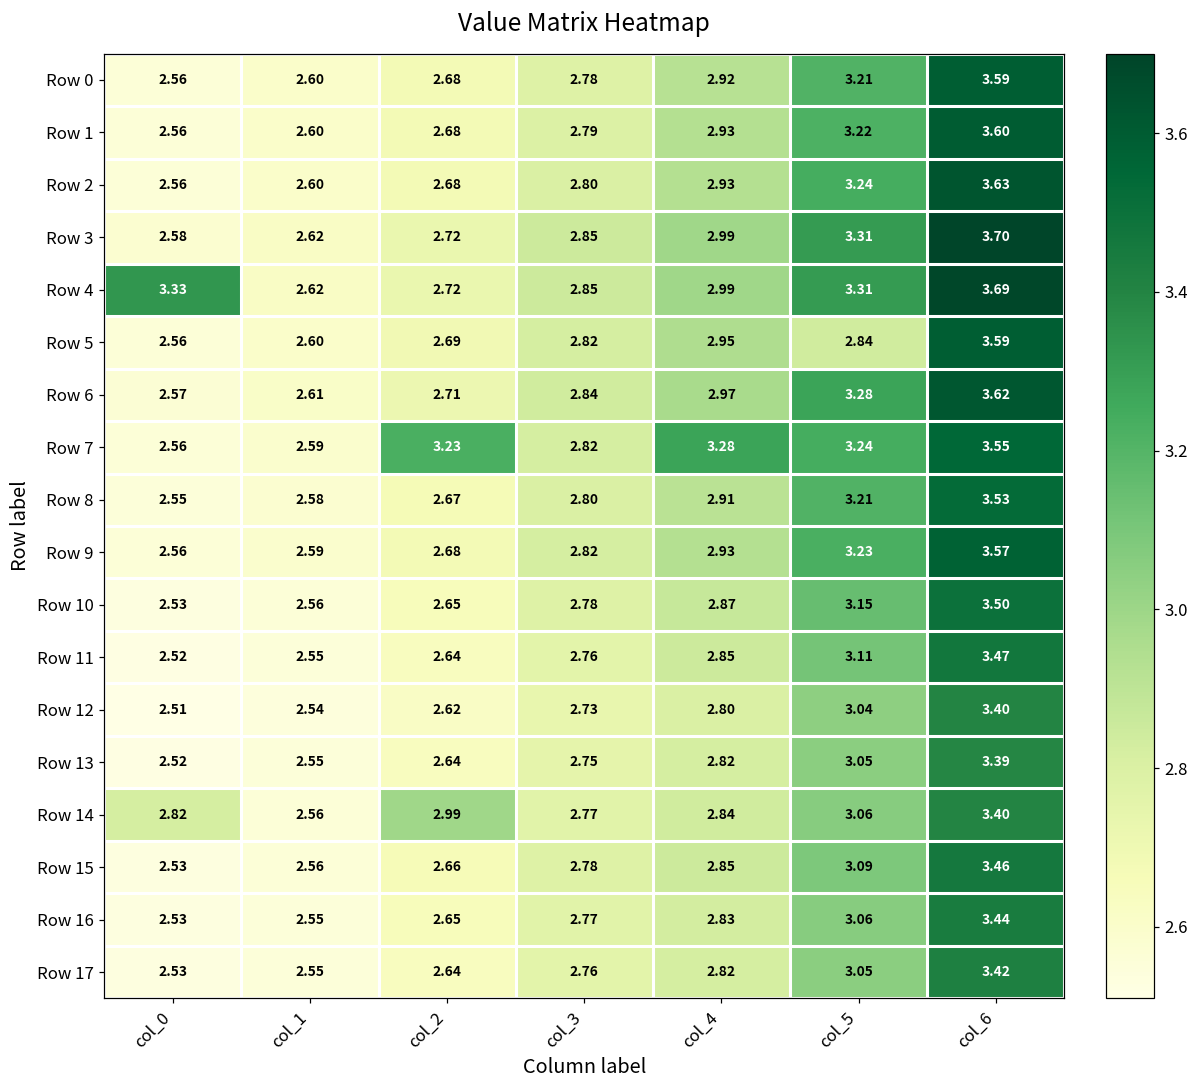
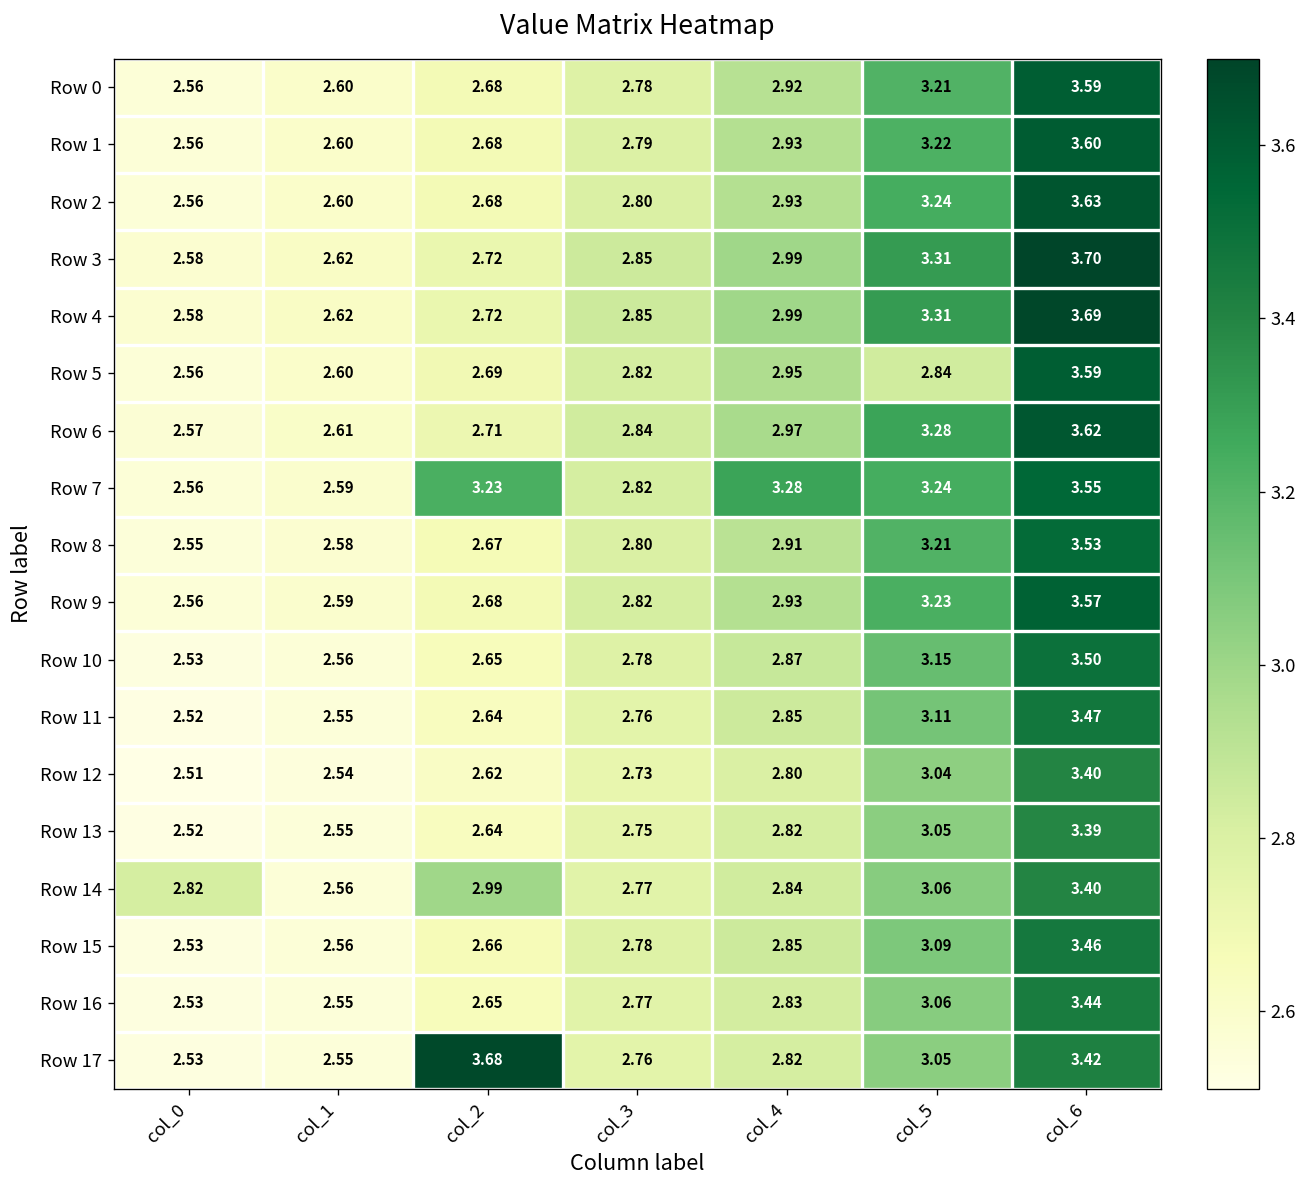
Row 4, col_0: 3.33 -> 2.58
Row 17, col_2: 2.64 -> 3.68
